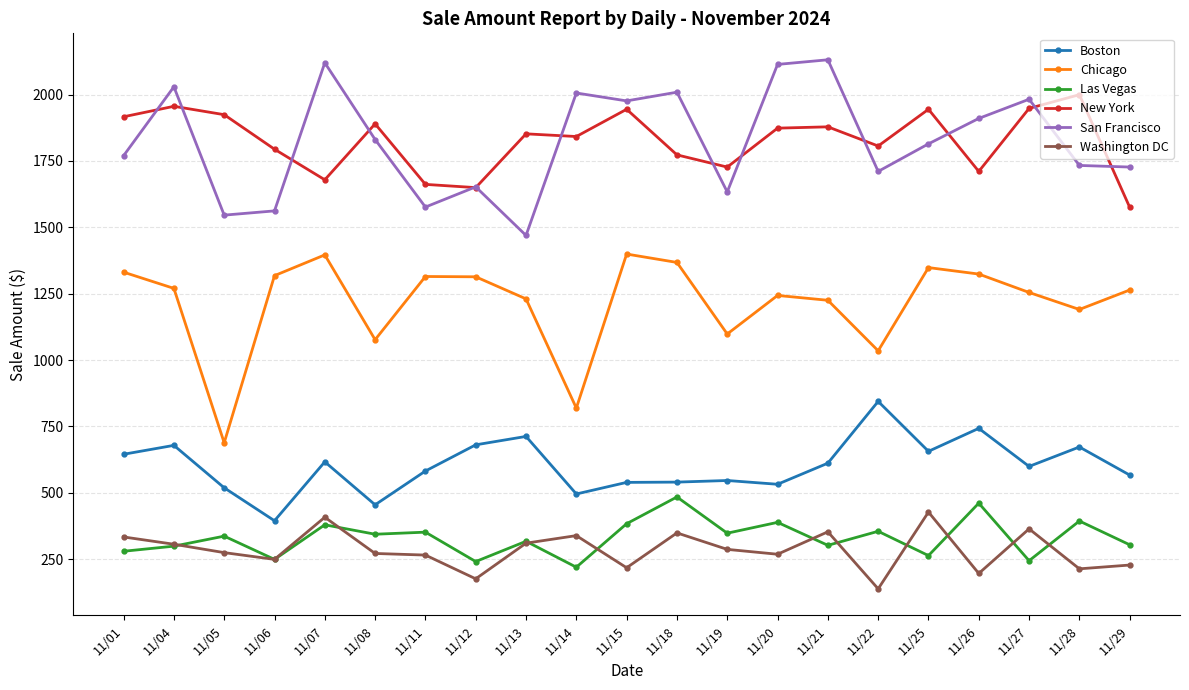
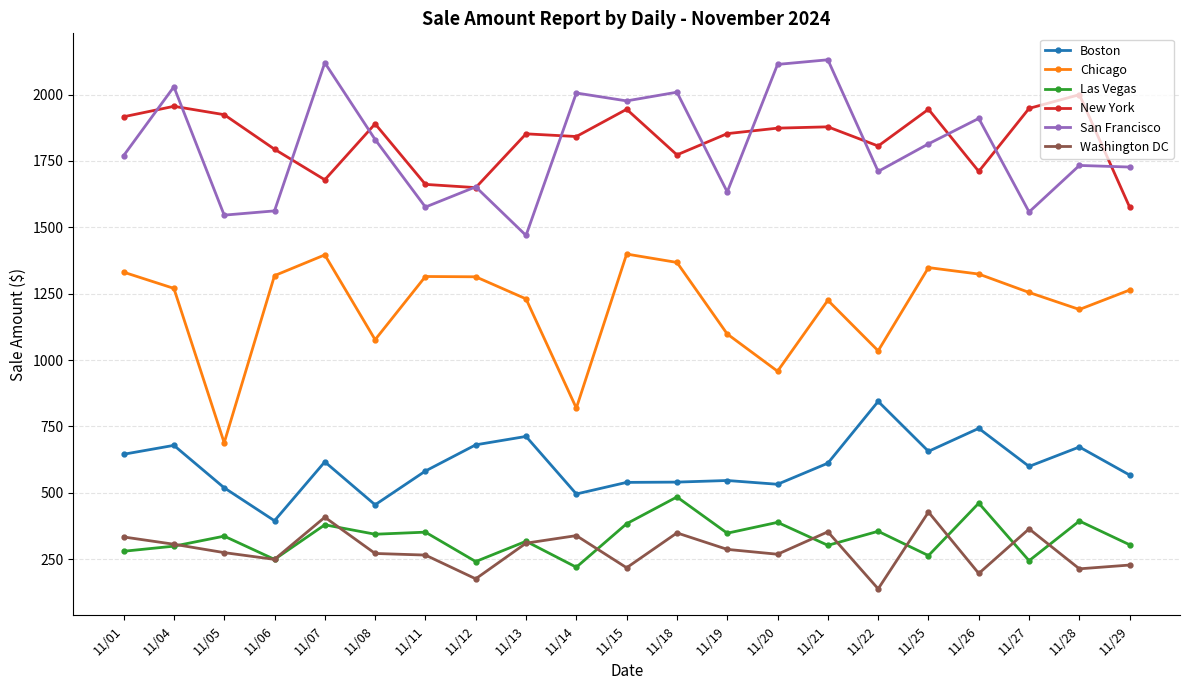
New York, 11/19: 1730 -> 1850
Chicago, 11/20: 1240 -> 960
San Francisco, 11/27: 1980 -> 1560
